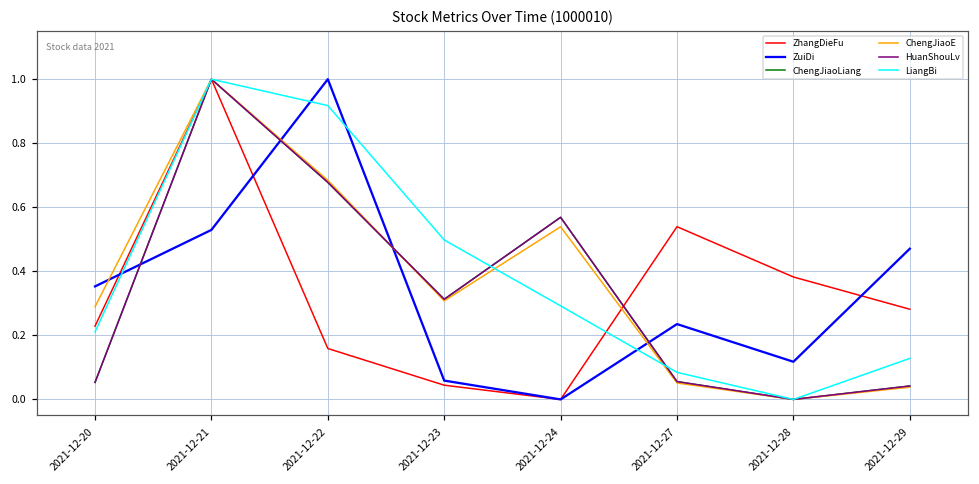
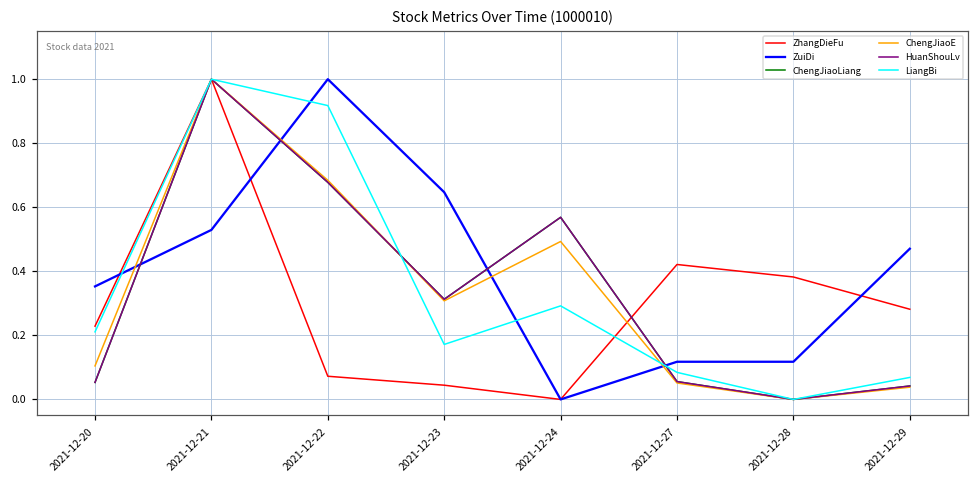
ChengJiaoE, 2021-12-20: 0.29 -> 0.10
ZhangDieFu, 2021-12-22: 0.16 -> 0.07
ZuiDi, 2021-12-23: 0.06 -> 0.65
LiangBi, 2021-12-23: 0.50 -> 0.17
ChengJiaoE, 2021-12-24: 0.54 -> 0.49
ZhangDieFu, 2021-12-27: 0.54 -> 0.42
ZuiDi, 2021-12-27: 0.24 -> 0.12
LiangBi, 2021-12-29: 0.13 -> 0.07
